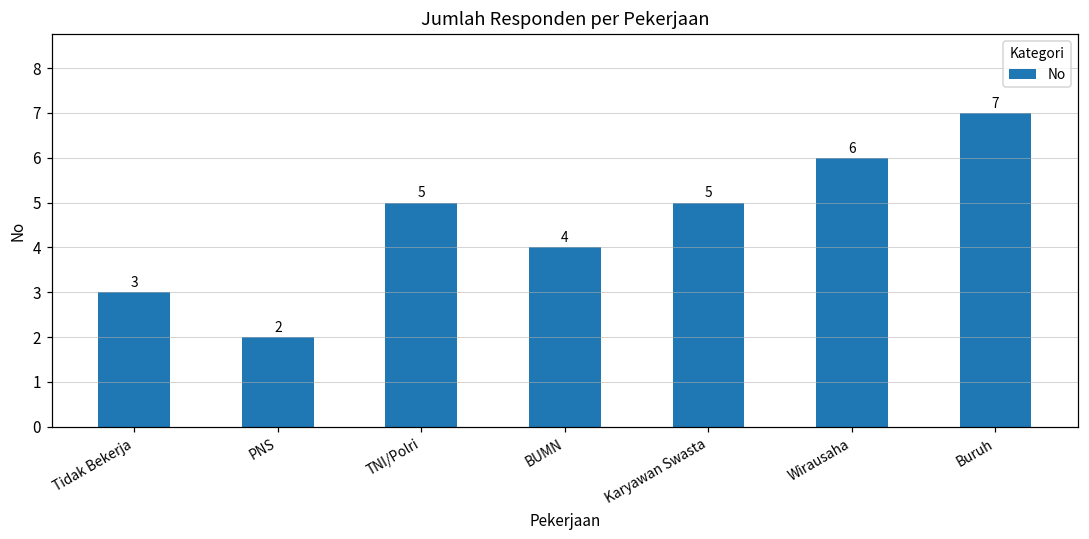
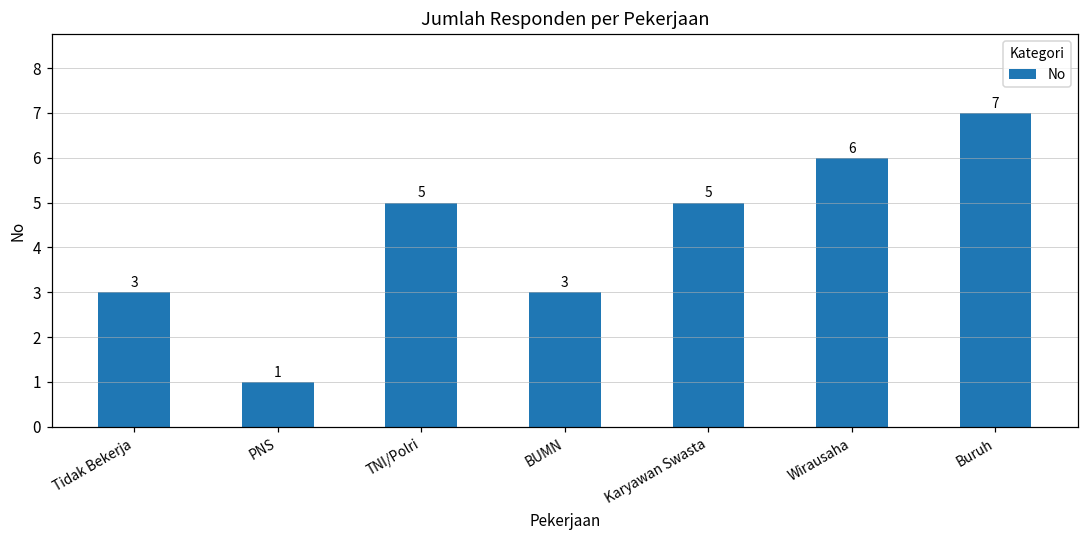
PNS: 2 -> 1
BUMN: 4 -> 3
